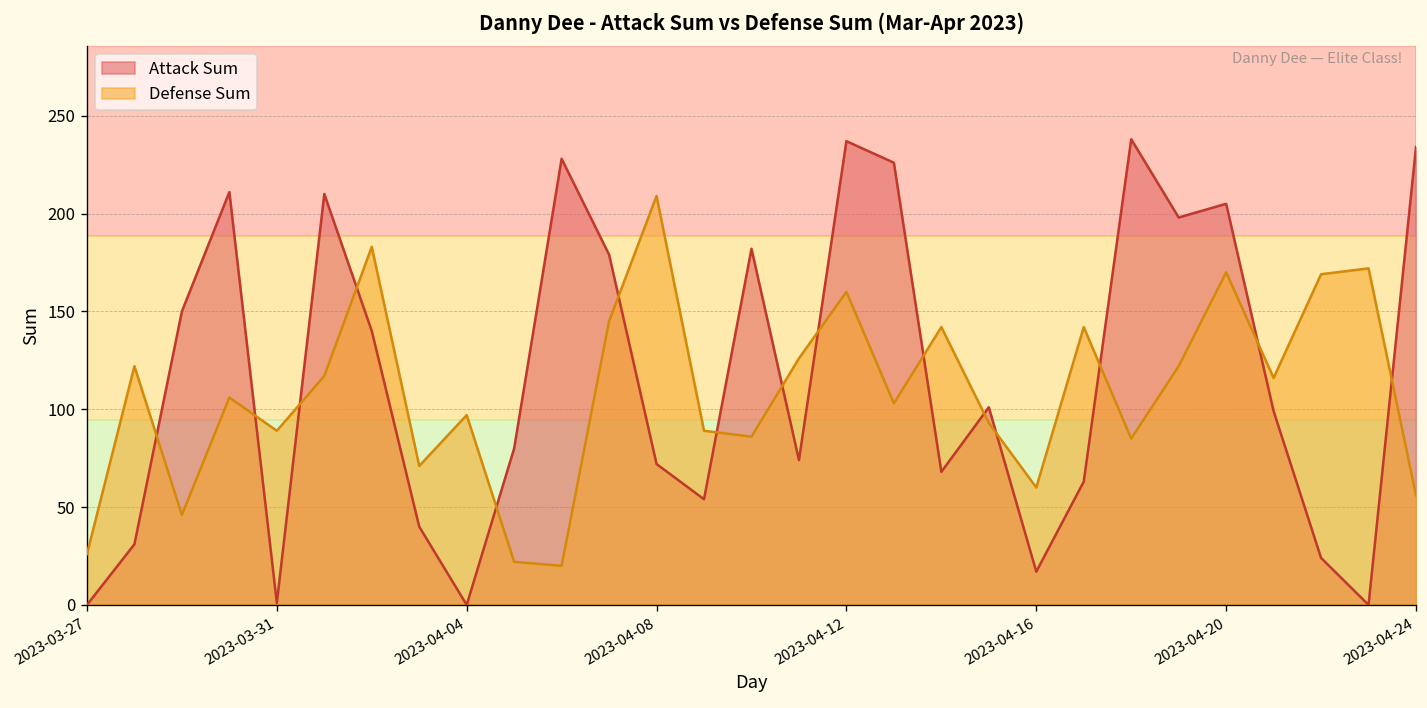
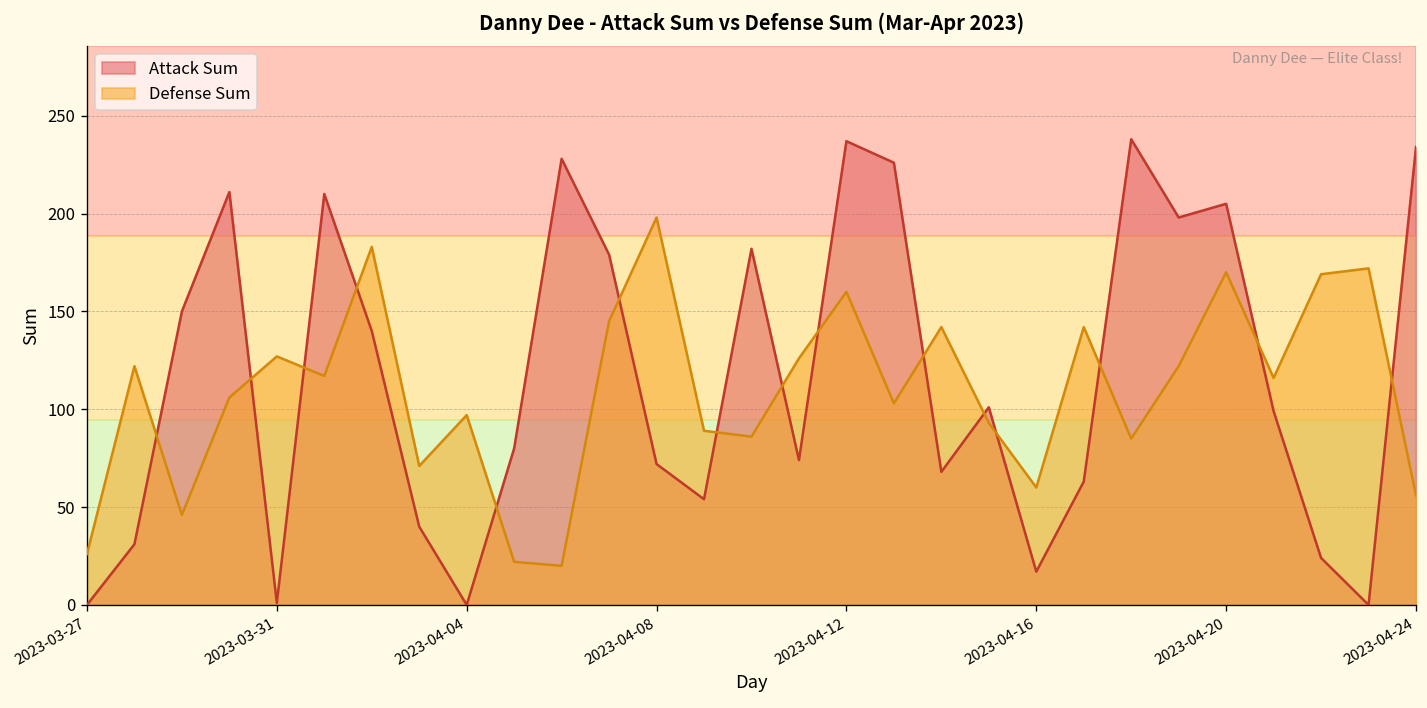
Defense Sum, 2023-03-31: 89 -> 127
Defense Sum, 2023-04-08: 209 -> 198
